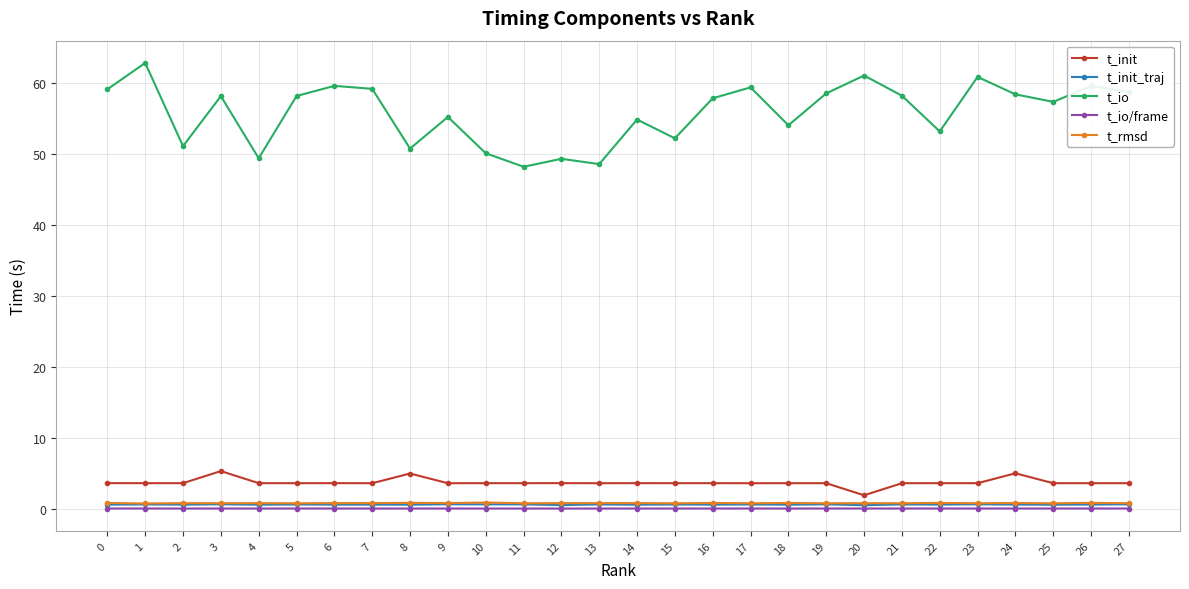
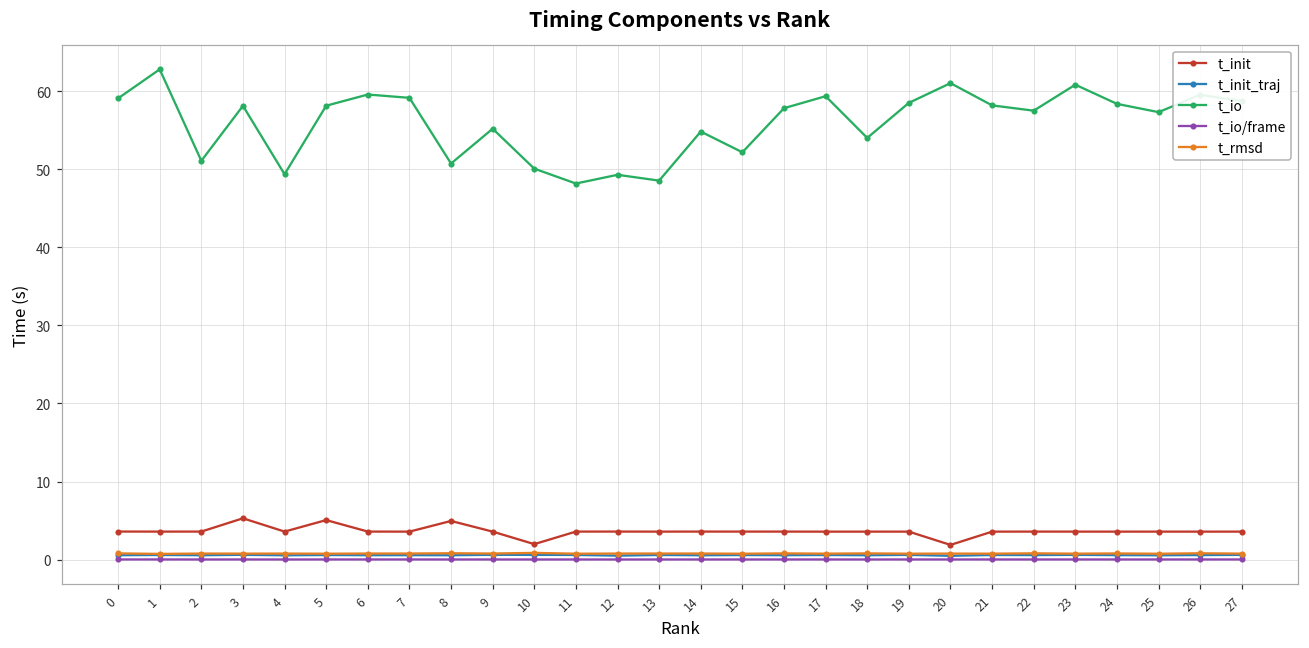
t_init, 5: 4 -> 5
t_init, 10: 4 -> 2
t_io, 22: 53 -> 57
t_init, 24: 5 -> 4
